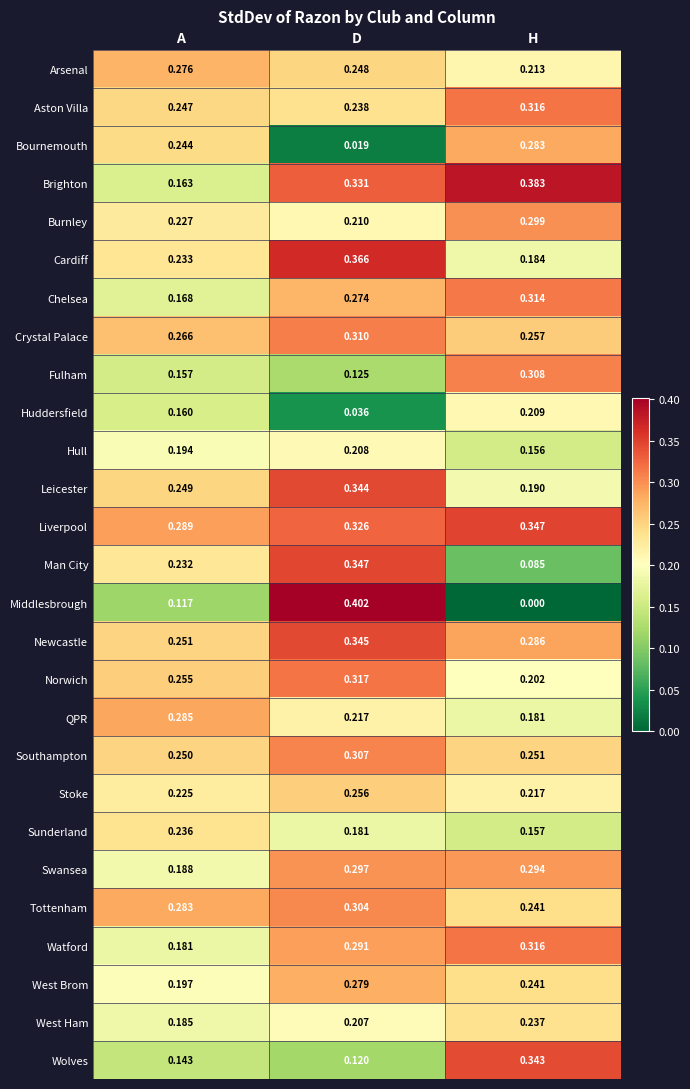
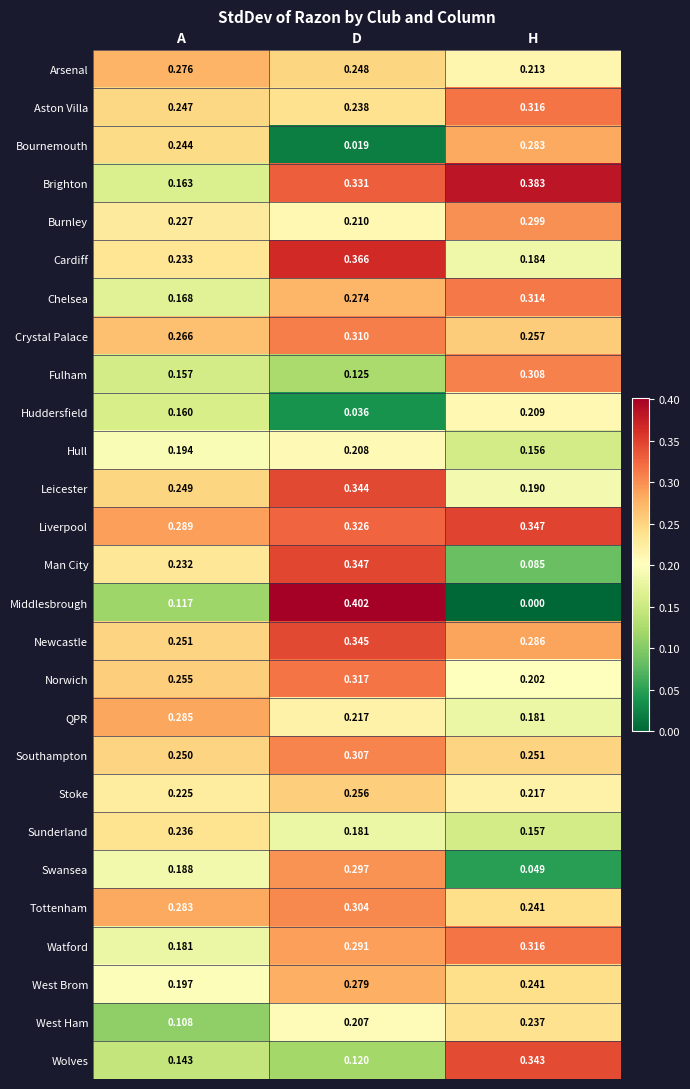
Swansea, H: 0.294 -> 0.049
West Ham, A: 0.185 -> 0.108
